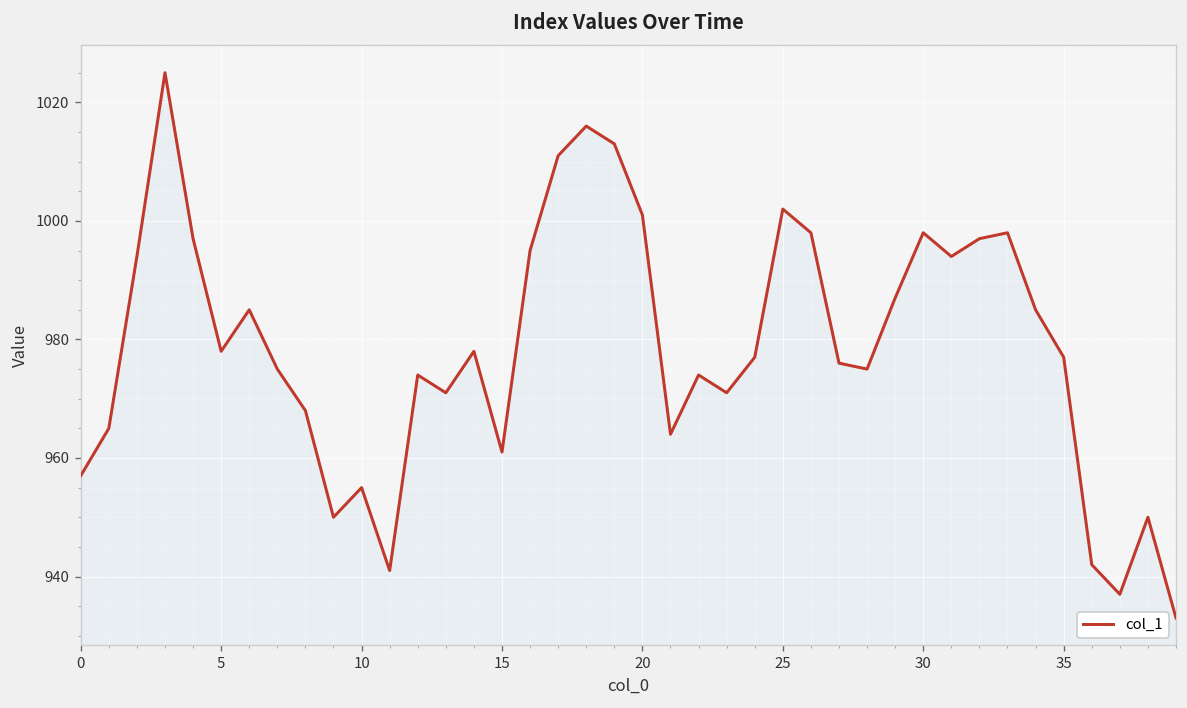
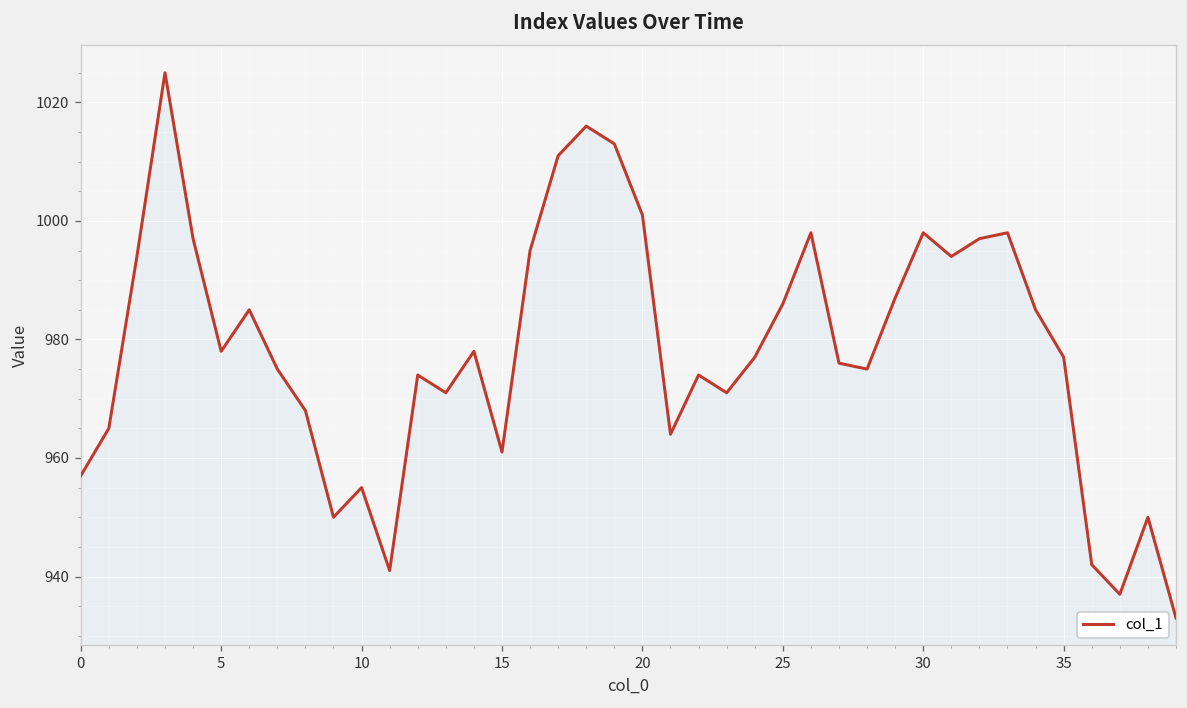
25: 1002 -> 986
